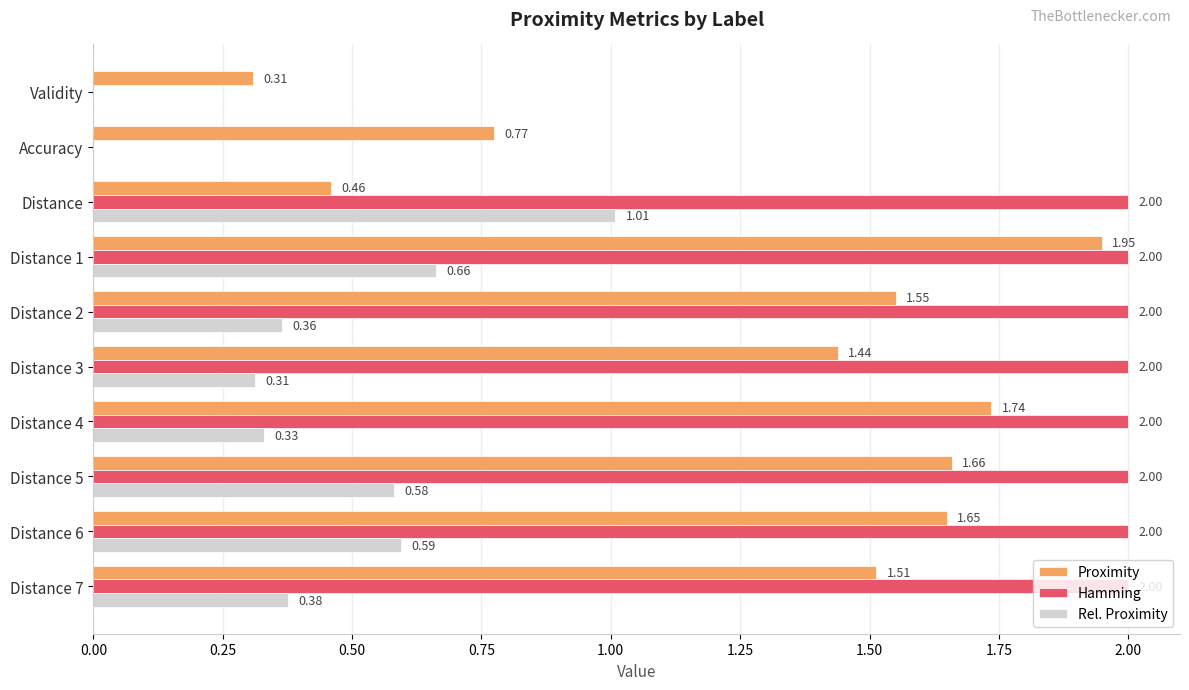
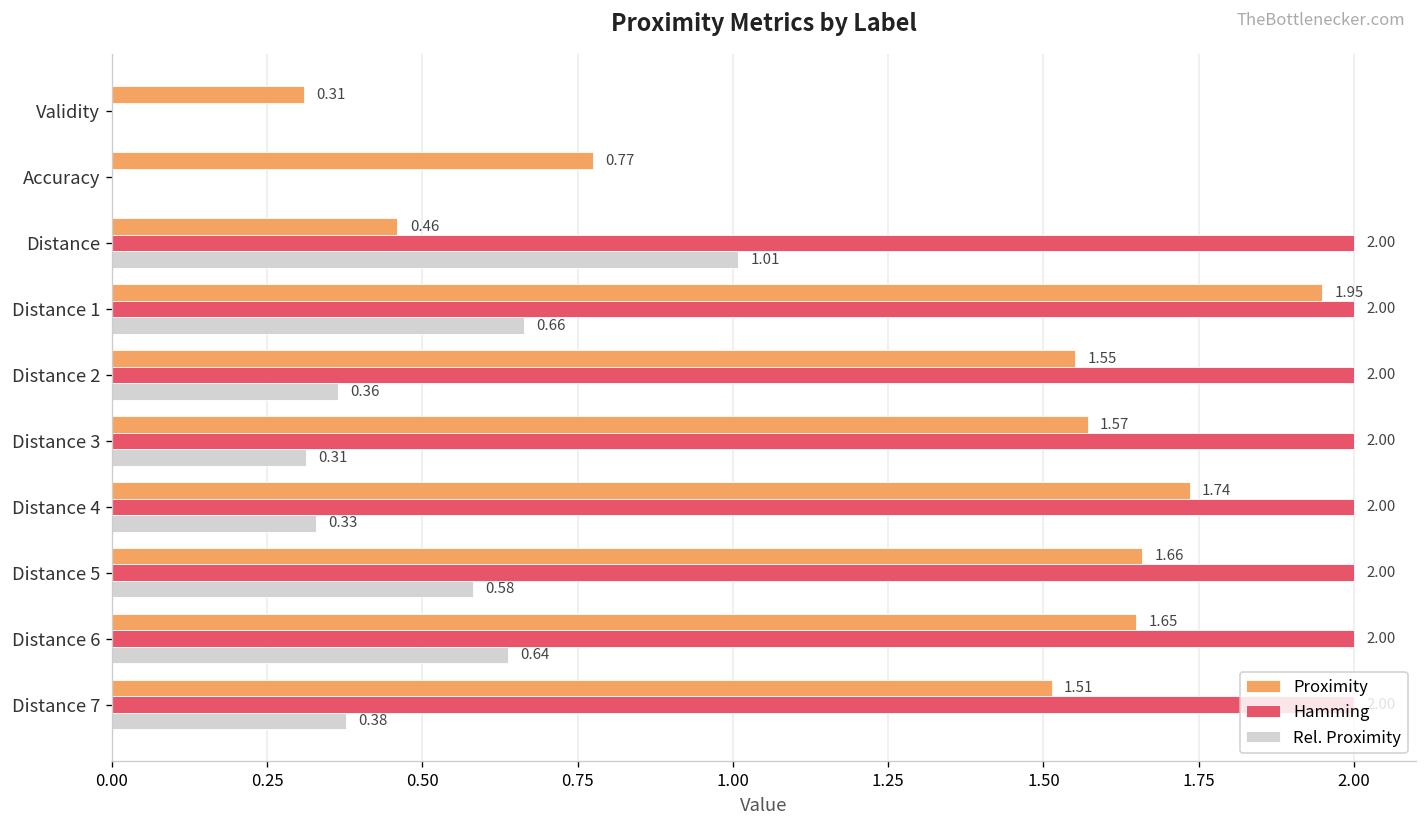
Proximity, Distance 3: 1.44 -> 1.57
Rel. Proximity, Distance 6: 0.59 -> 0.64
